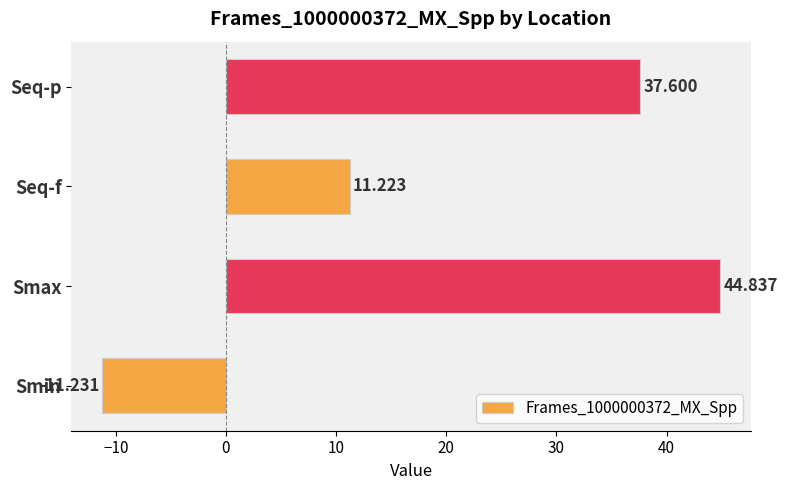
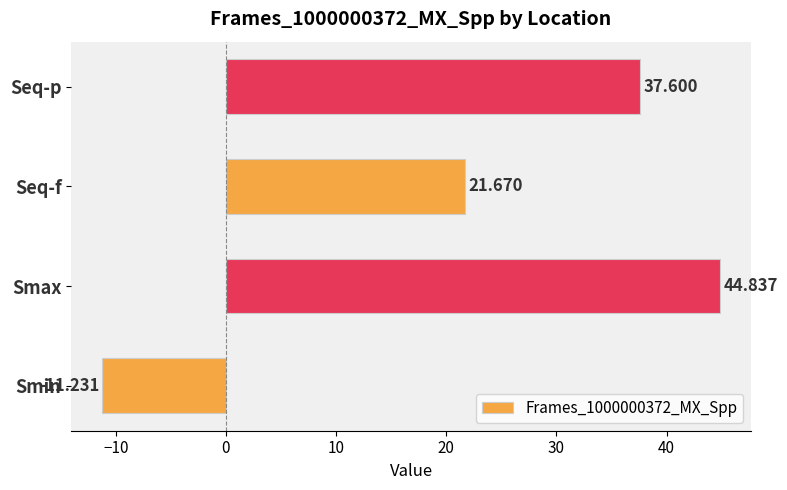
Seq-f: 11.223 -> 21.670
